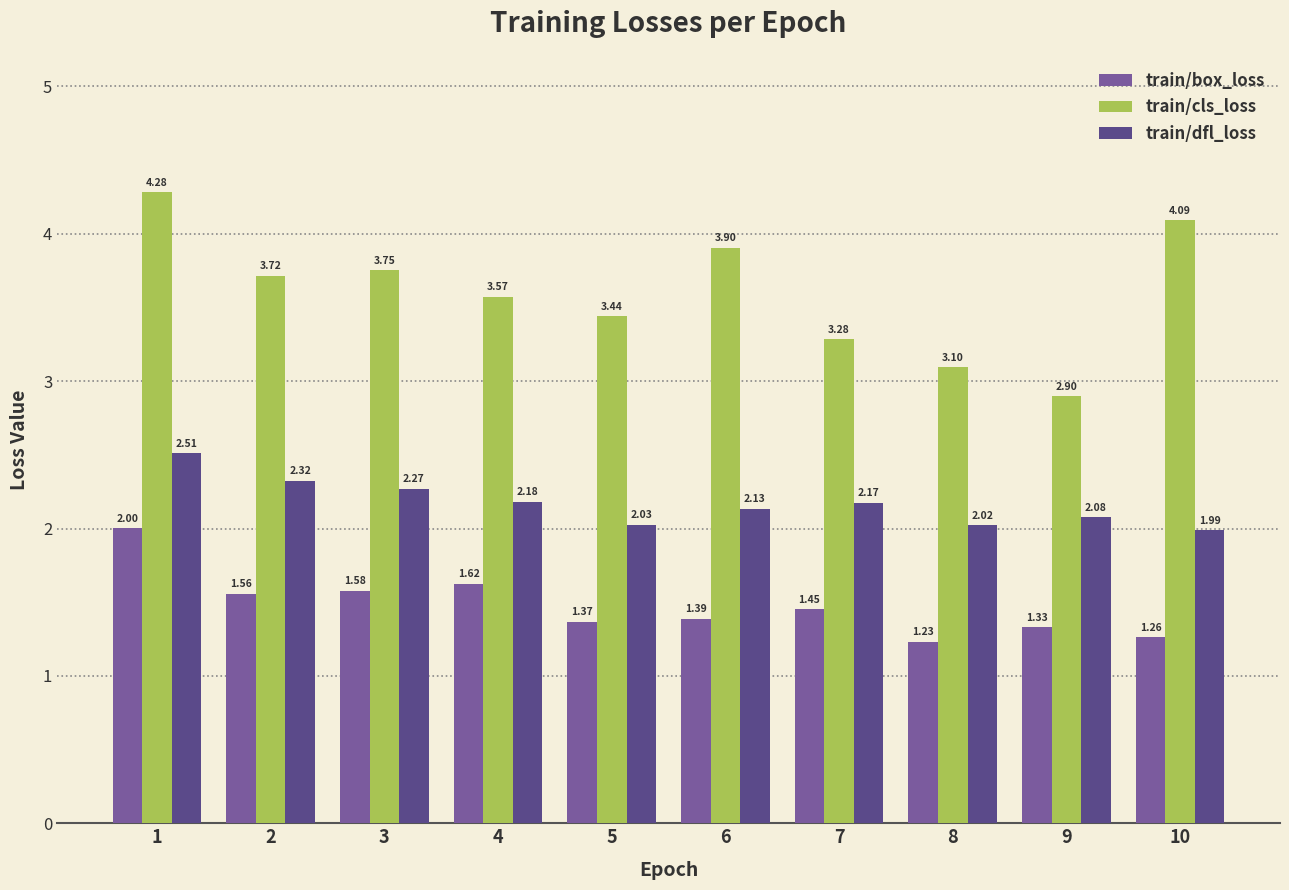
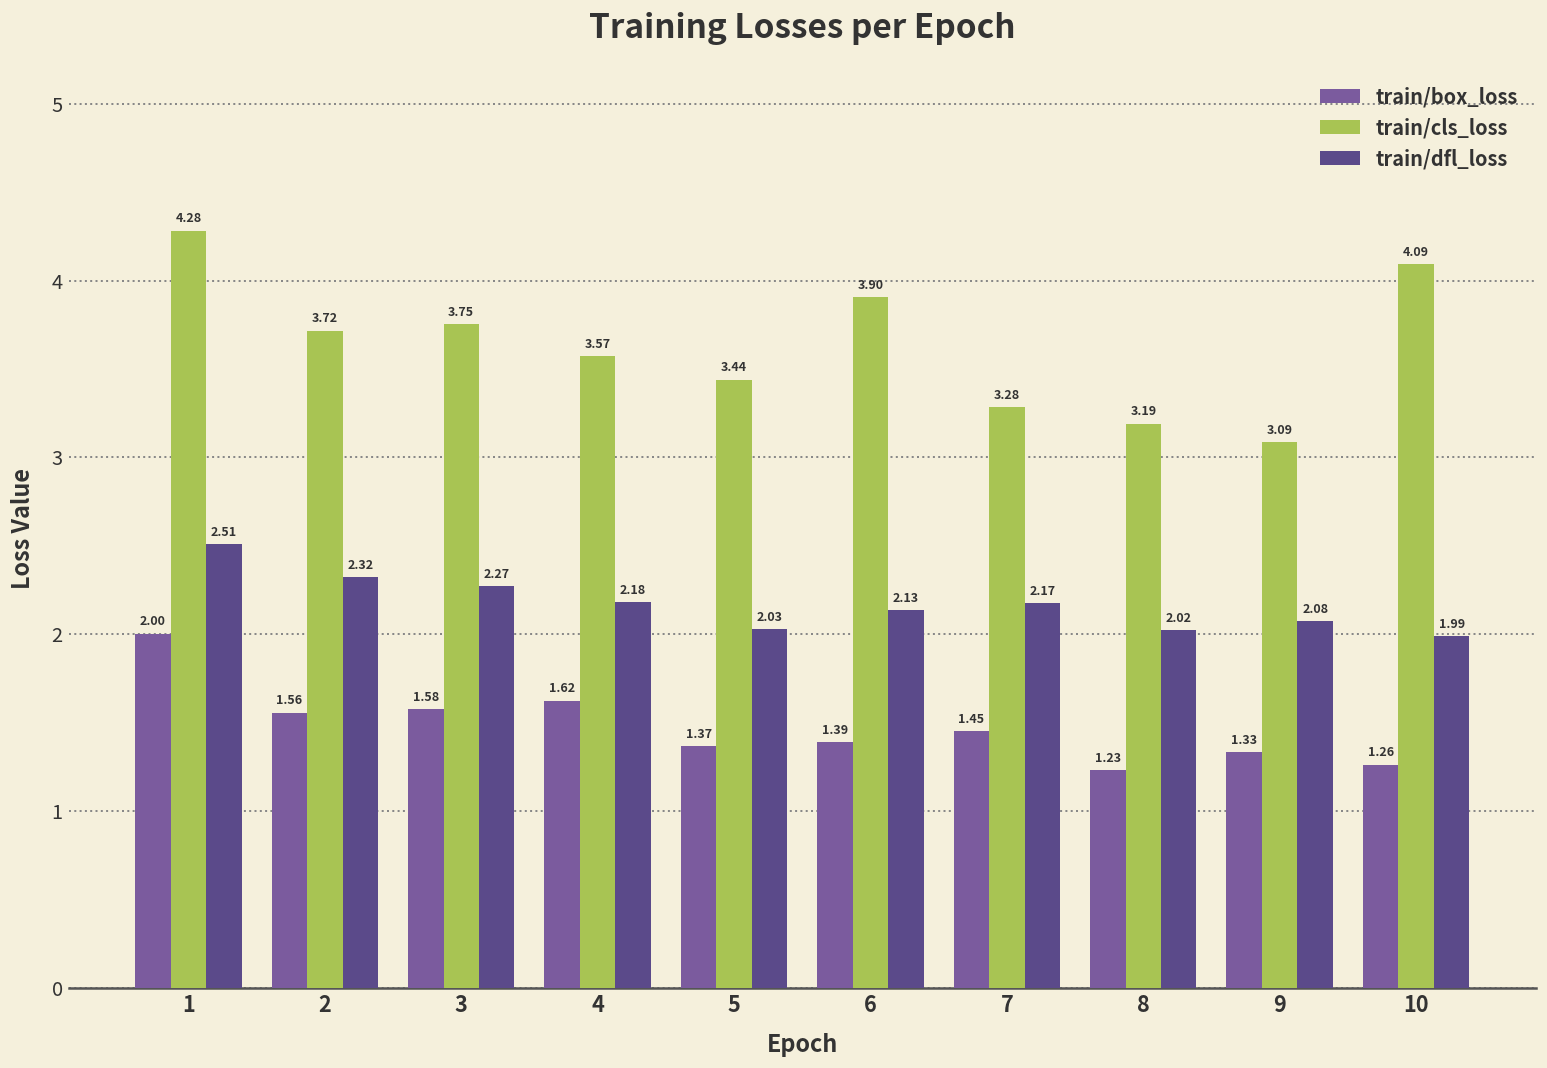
train/cls_loss, 8: 3.10 -> 3.19
train/cls_loss, 9: 2.90 -> 3.09
